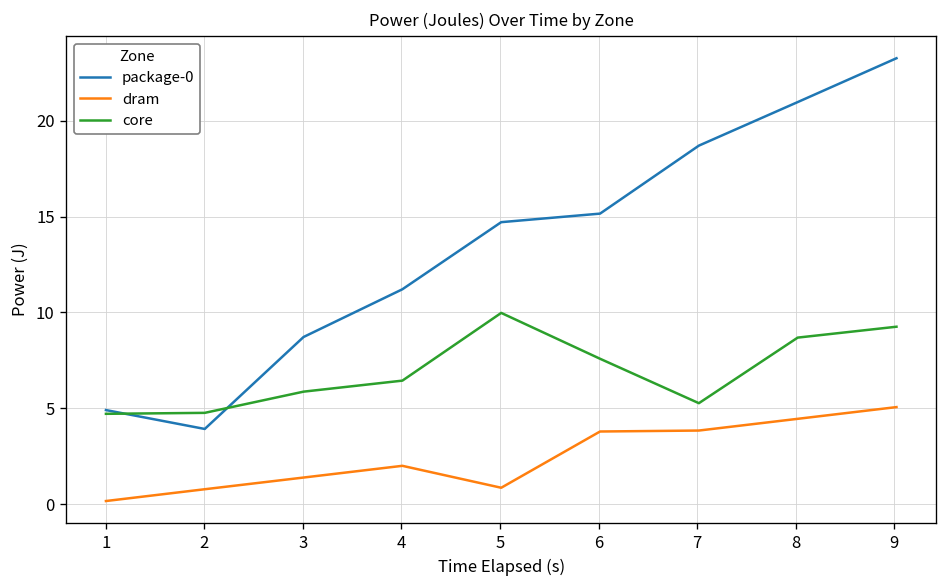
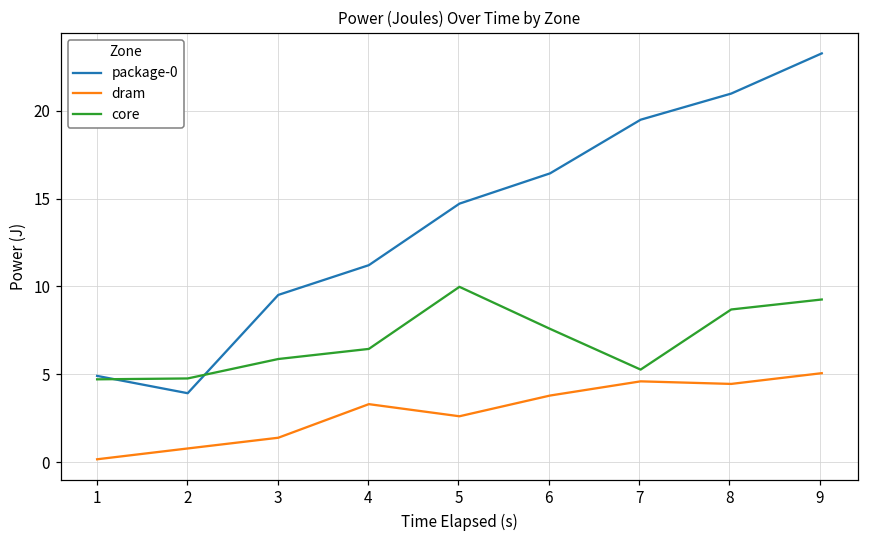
package-0, 3: 8.7 -> 9.5
dram, 4: 2.0 -> 3.3
dram, 5: 0.9 -> 2.6
package-0, 6: 15.2 -> 16.4
package-0, 7: 18.7 -> 19.5
dram, 7: 3.8 -> 4.6
